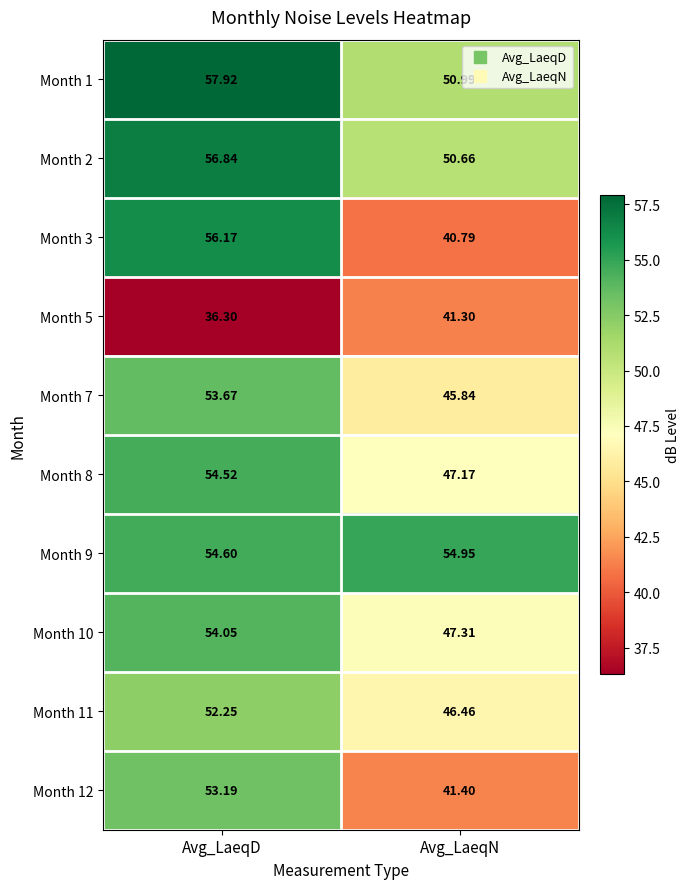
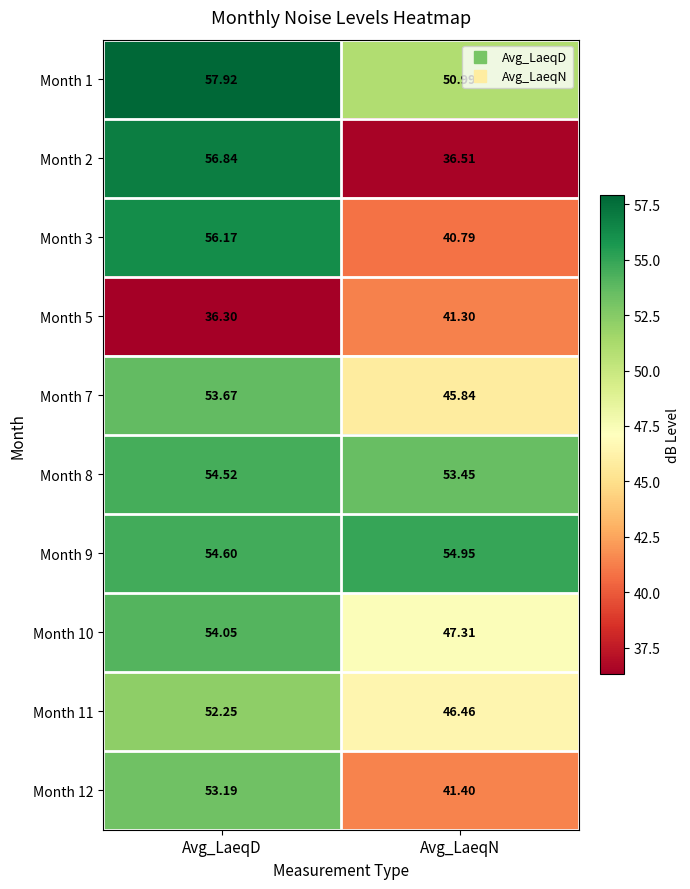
Month 2, Avg_LaeqN: 50.66 -> 36.51
Month 8, Avg_LaeqN: 47.17 -> 53.45
